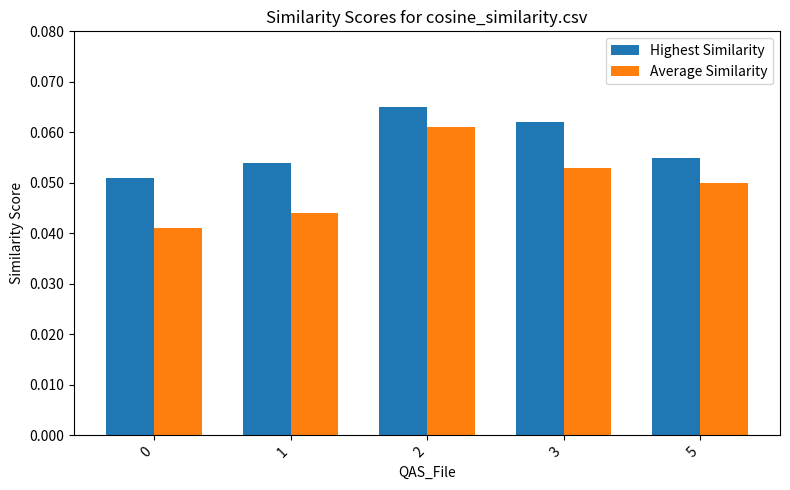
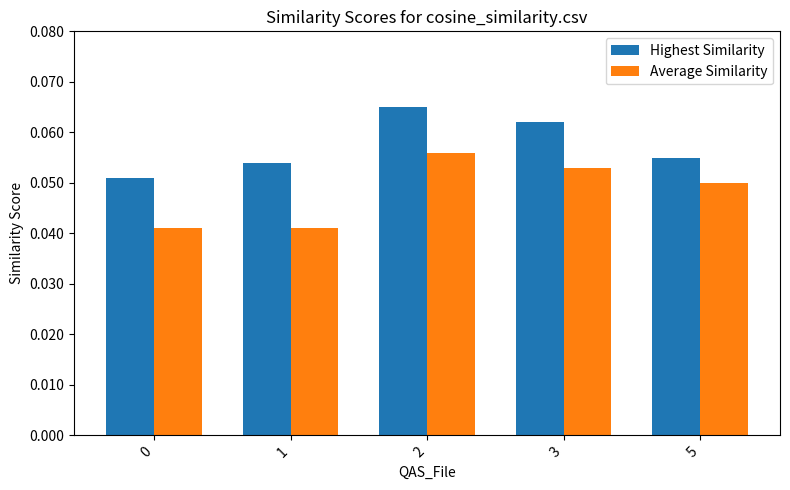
Average Similarity, 1: 0.044 -> 0.041
Average Similarity, 2: 0.061 -> 0.056
